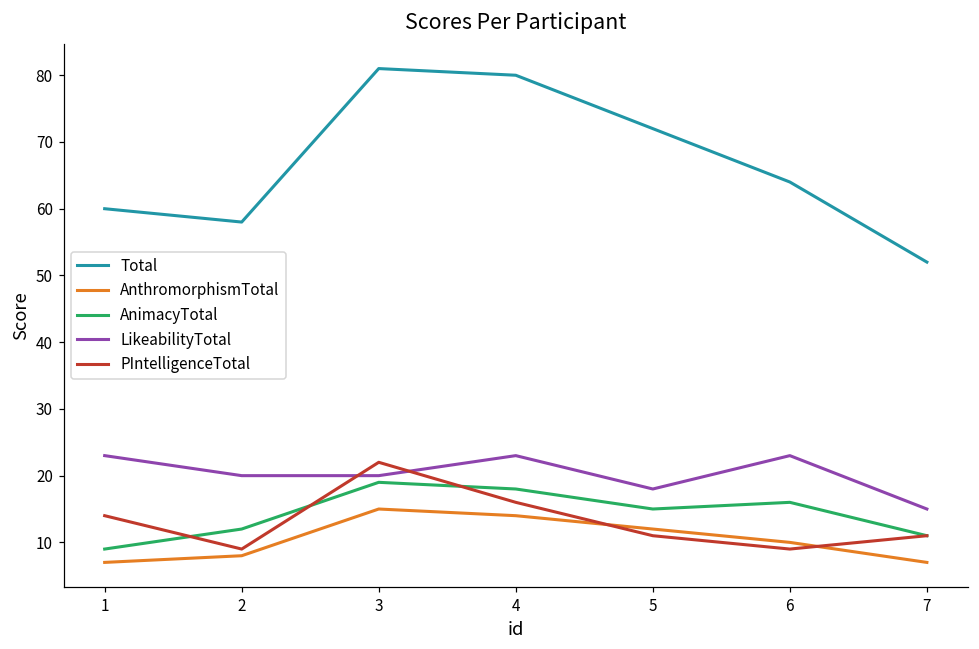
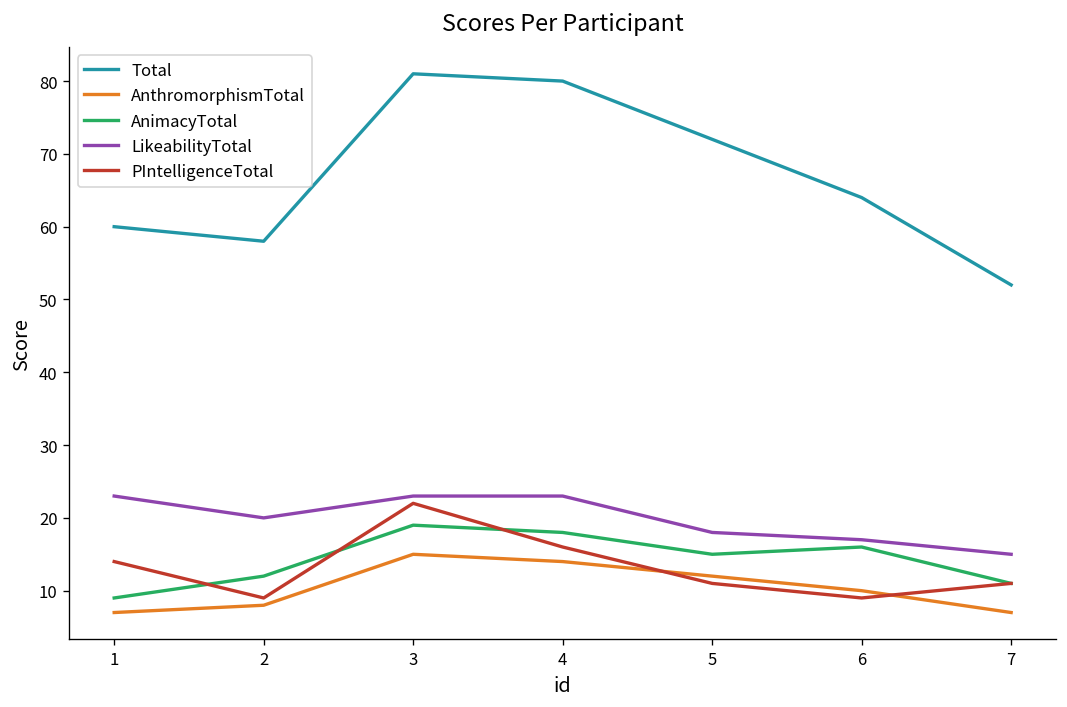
LikeabilityTotal, 3: 20 -> 23
LikeabilityTotal, 6: 23 -> 17
